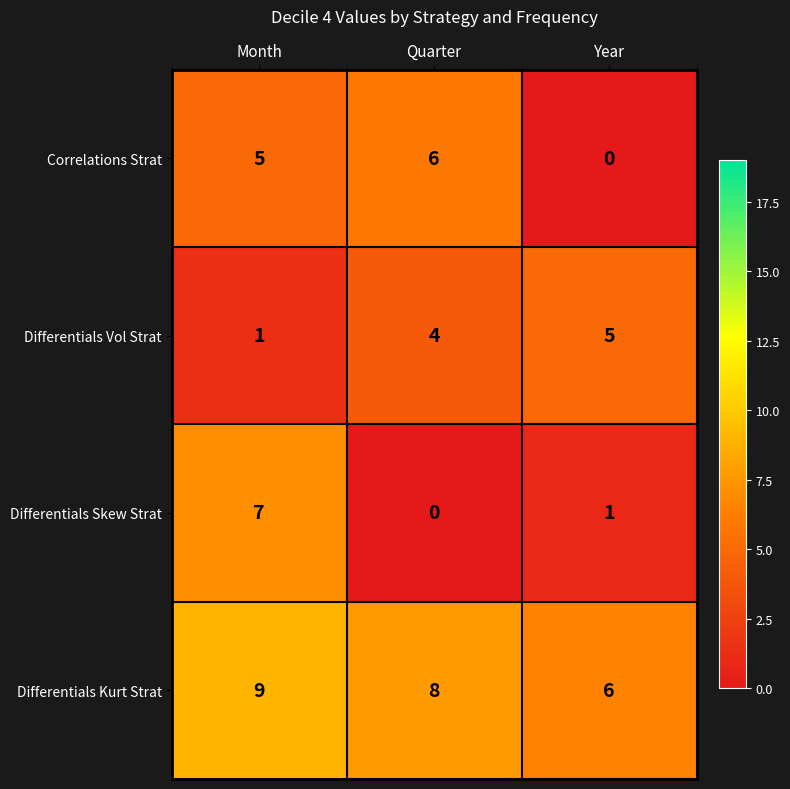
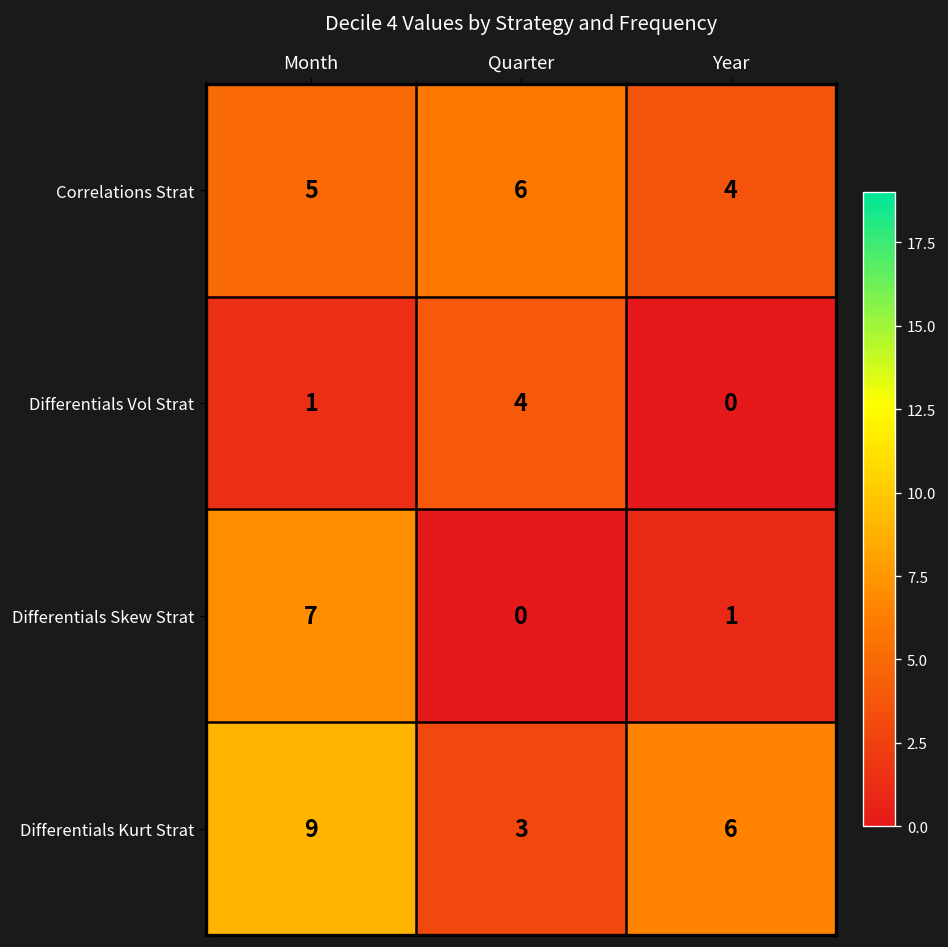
Correlations Strat, Year: 0 -> 4
Differentials Vol Strat, Year: 5 -> 0
Differentials Kurt Strat, Quarter: 8 -> 3
